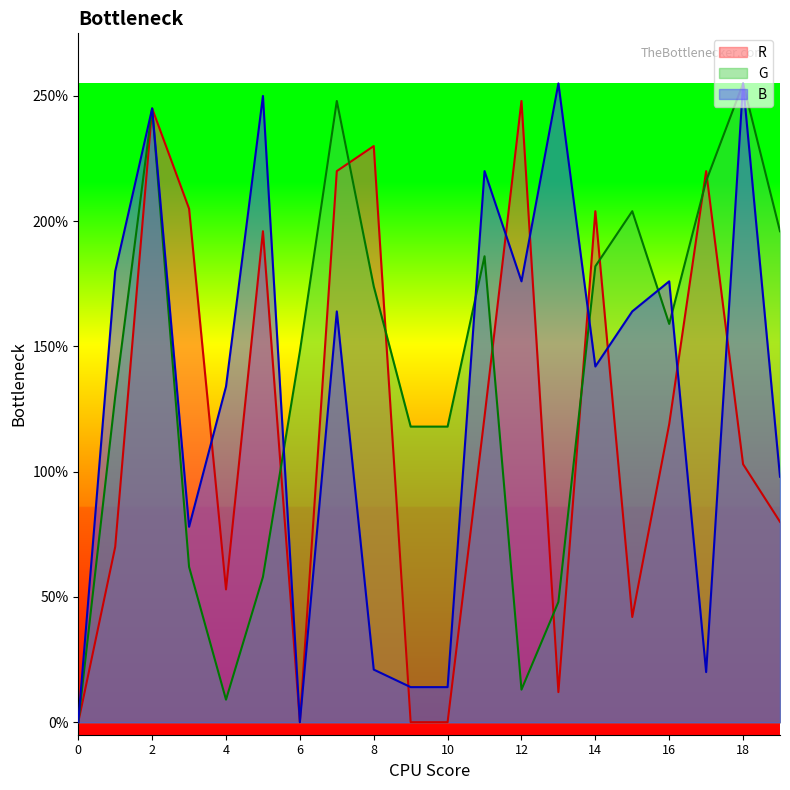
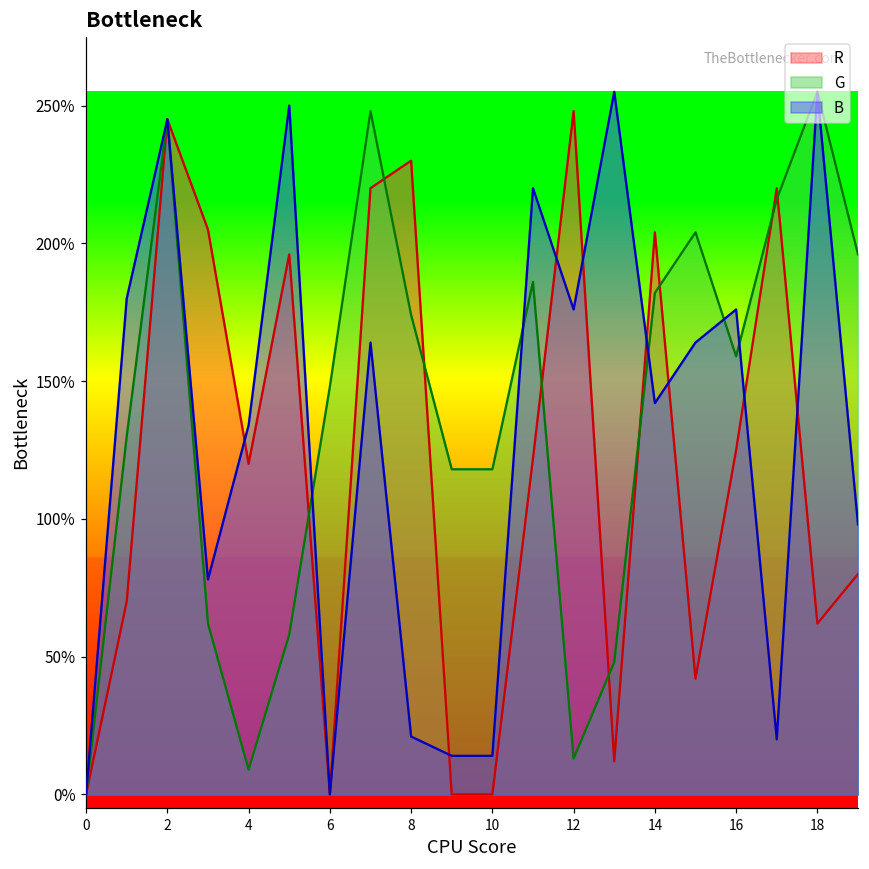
R, 4: 53% -> 120%
R, 16: 119% -> 125%
R, 18: 103% -> 62%
